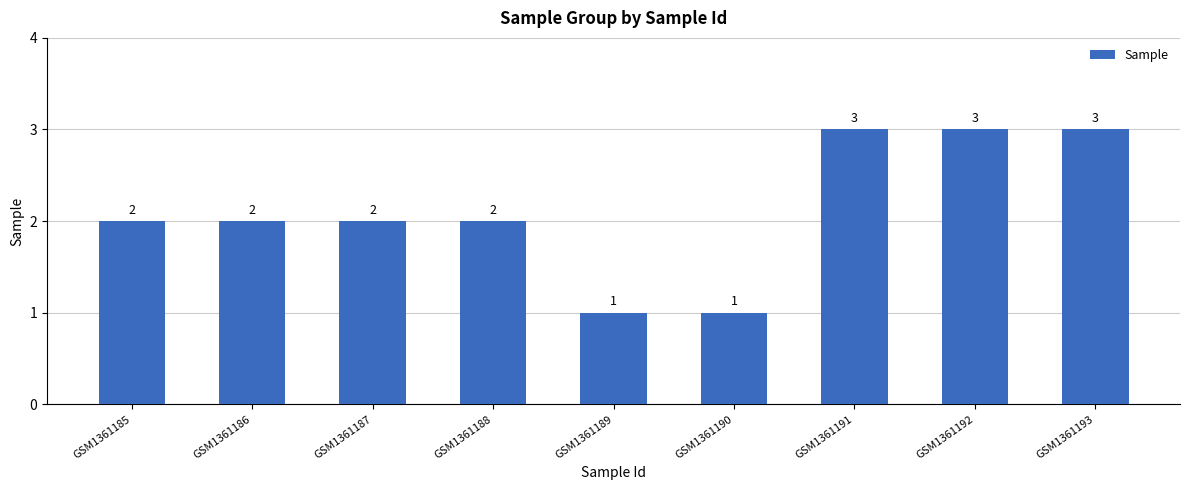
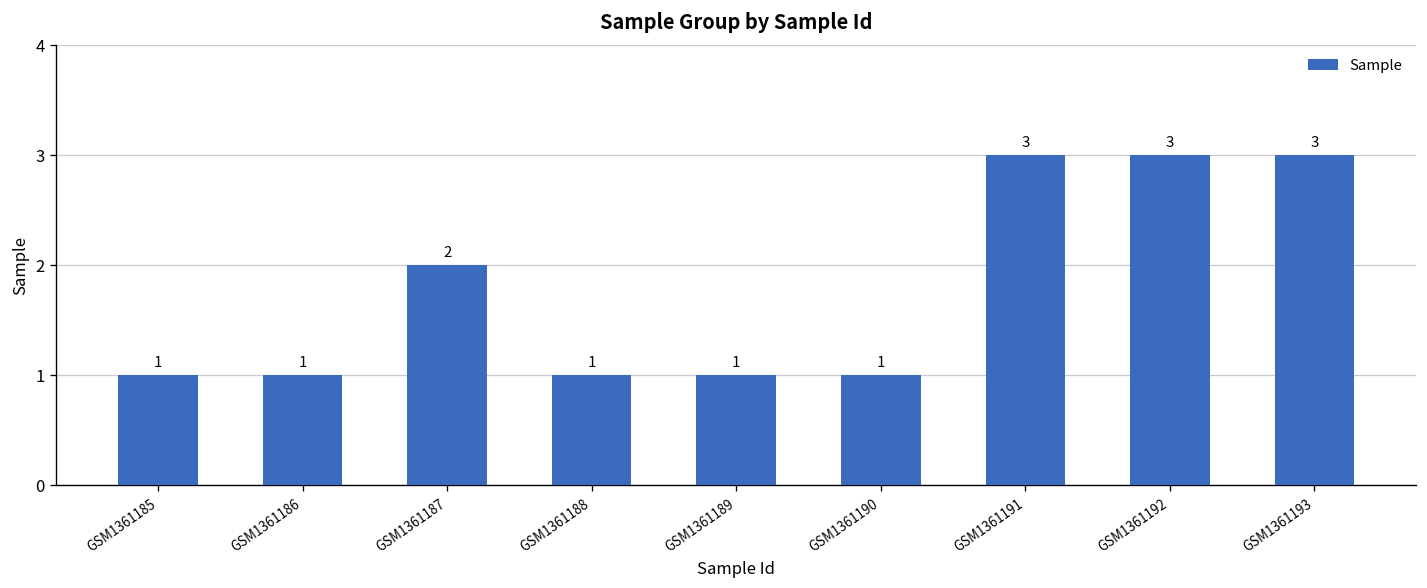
GSM1361185: 2 -> 1
GSM1361186: 2 -> 1
GSM1361188: 2 -> 1
